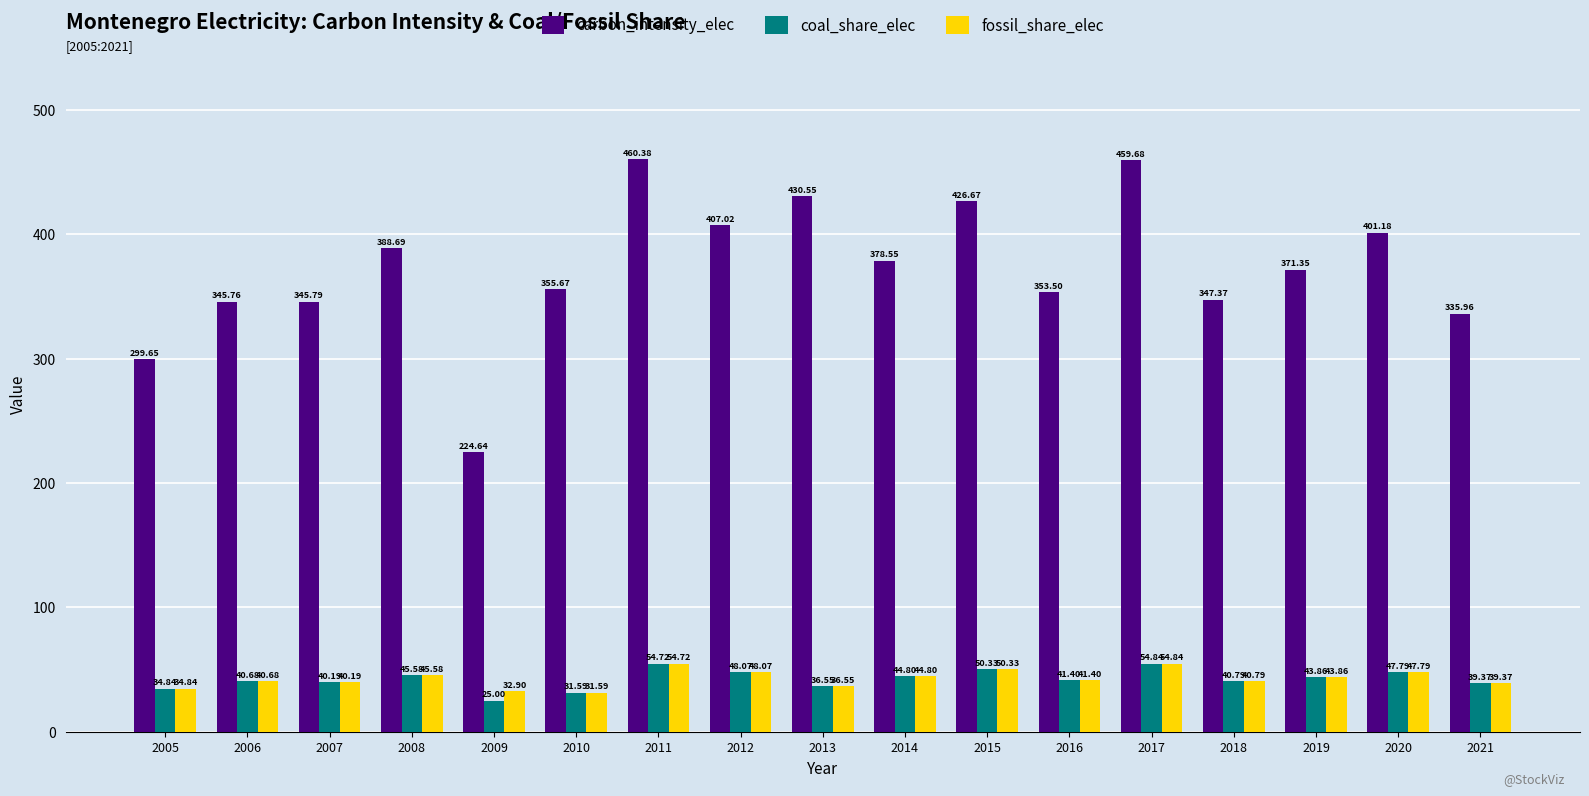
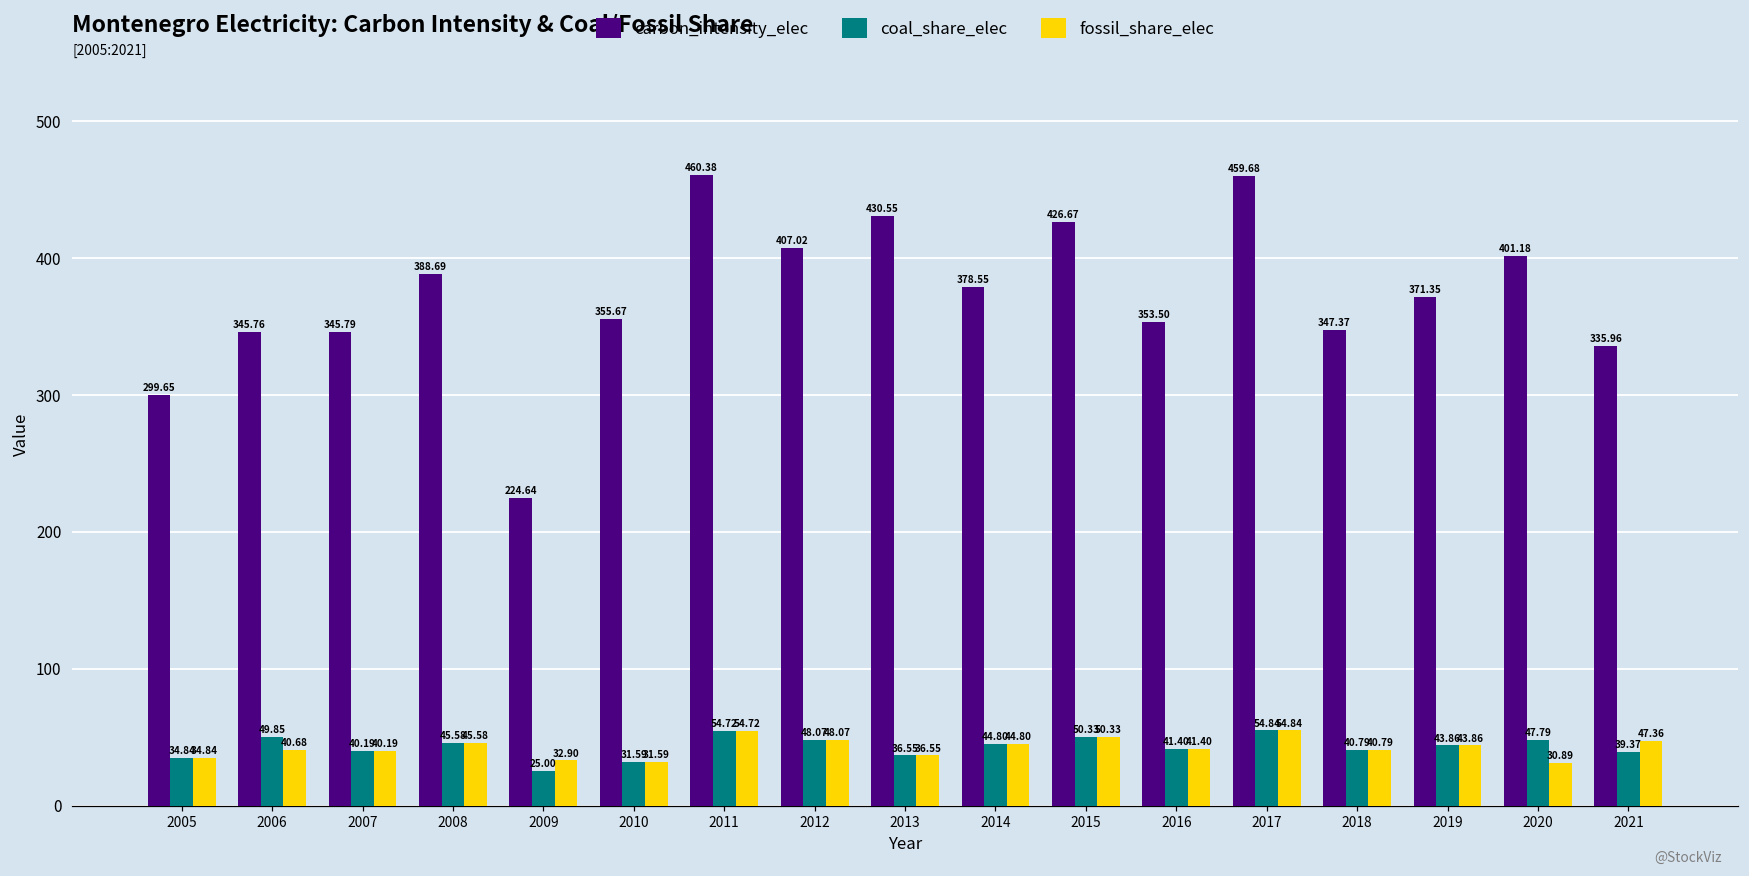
coal_share_elec, 2006: 40.68 -> 49.85
fossil_share_elec, 2020: 47.79 -> 30.89
fossil_share_elec, 2021: 39.37 -> 47.36
